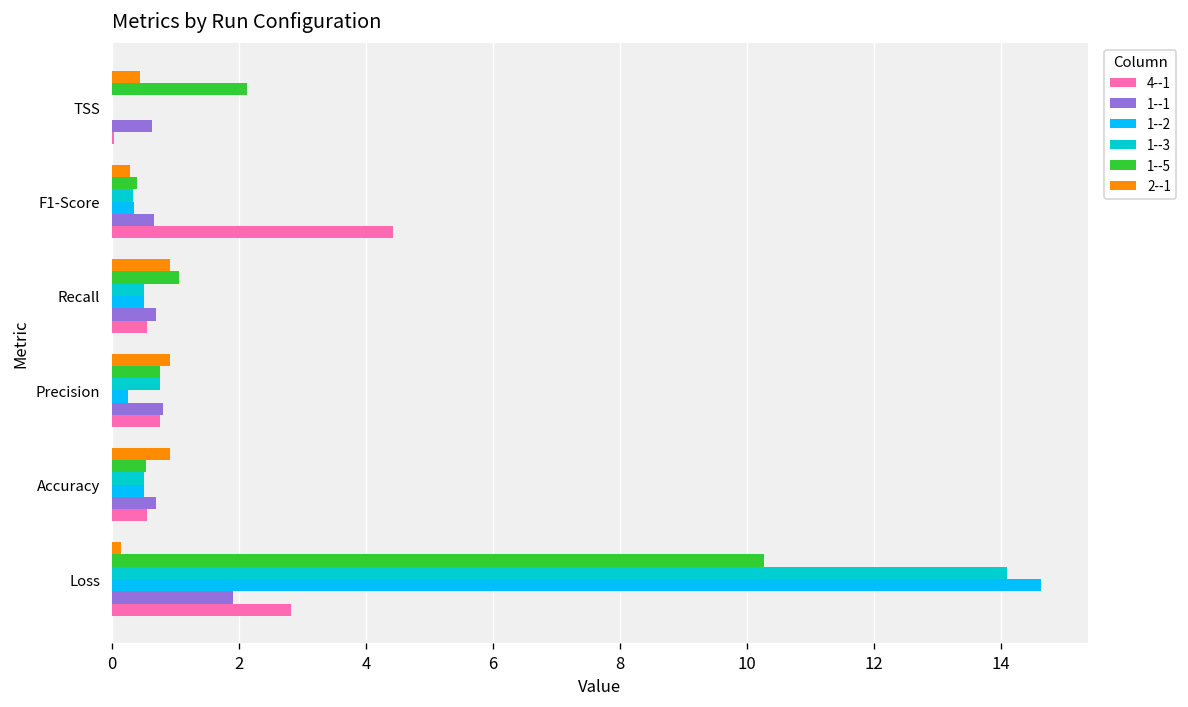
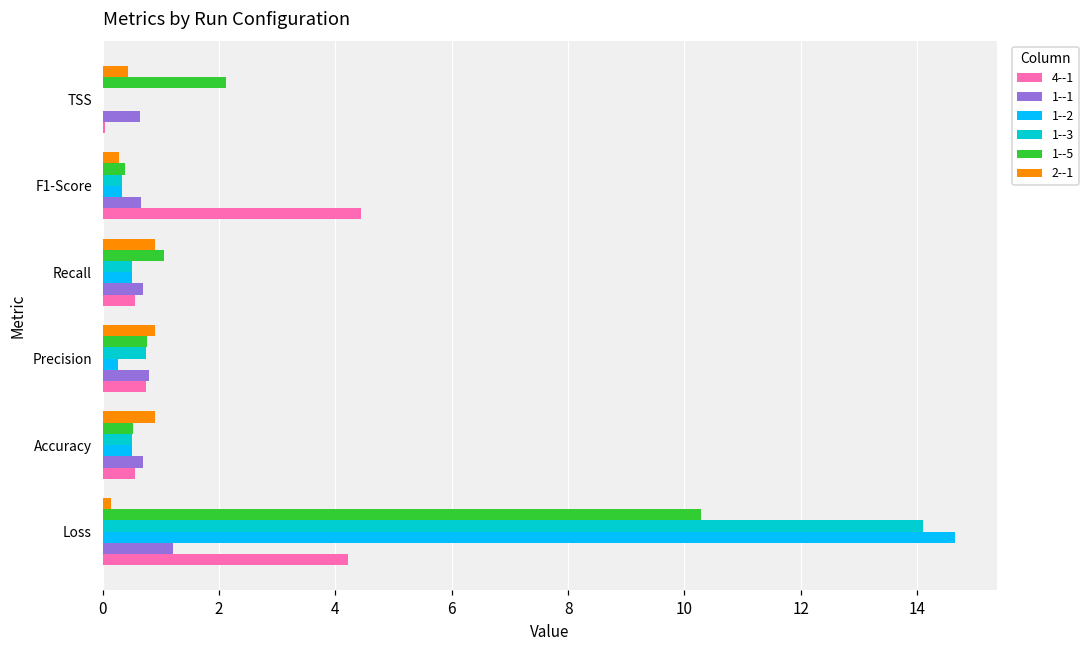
1--1, Loss: 1.9 -> 1.2
4--1, Loss: 2.8 -> 4.2
